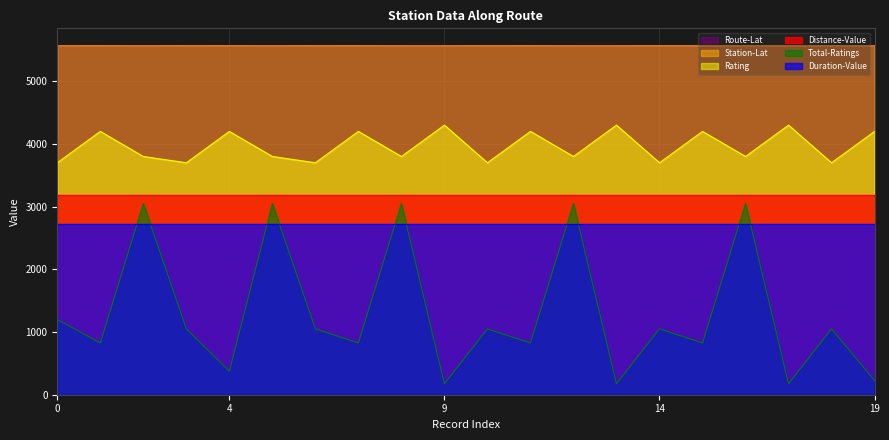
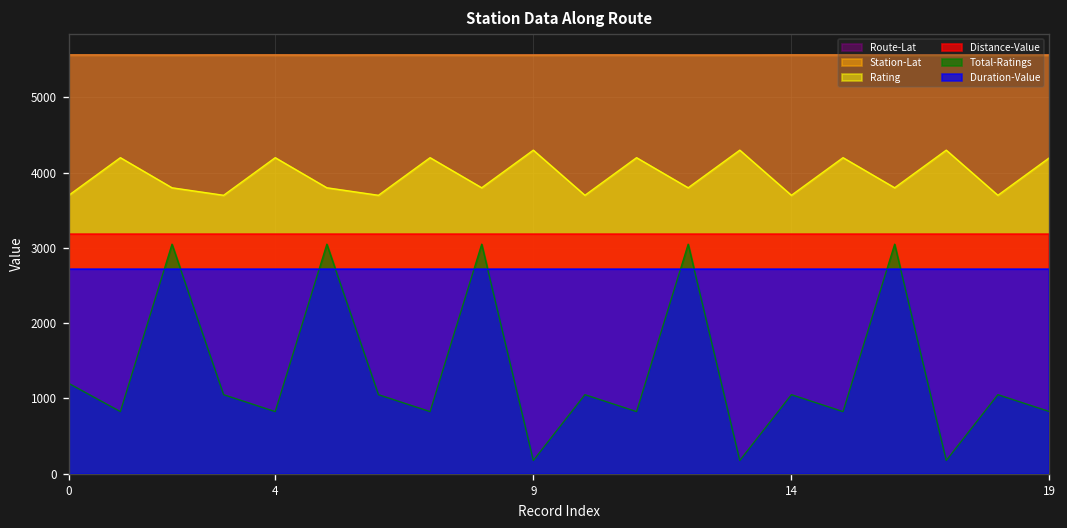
Total-Ratings, 4: 400 -> 800
Total-Ratings, 19: 200 -> 800
